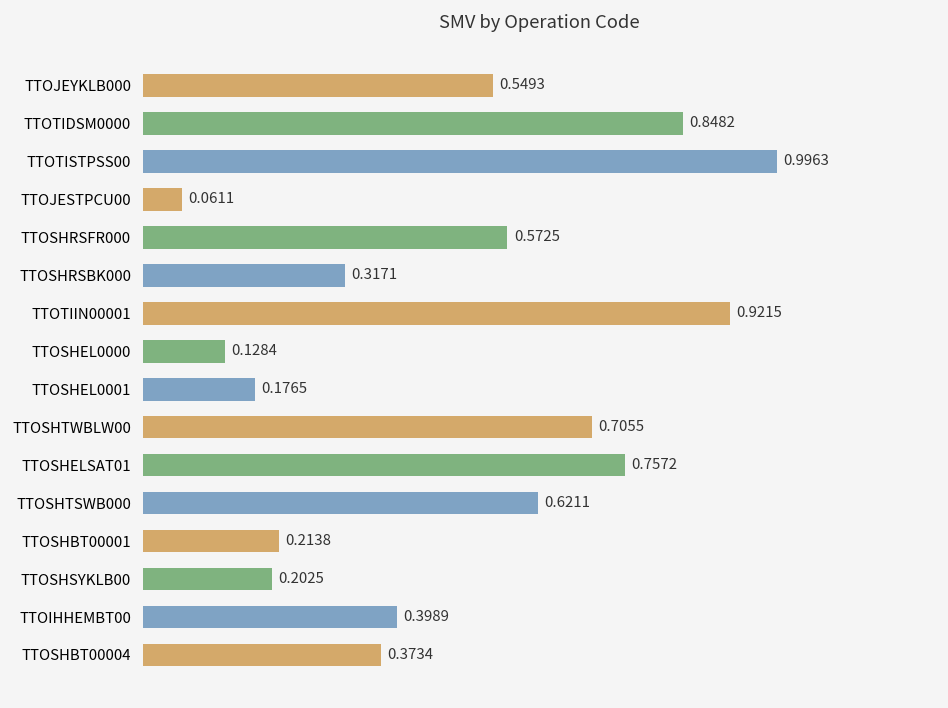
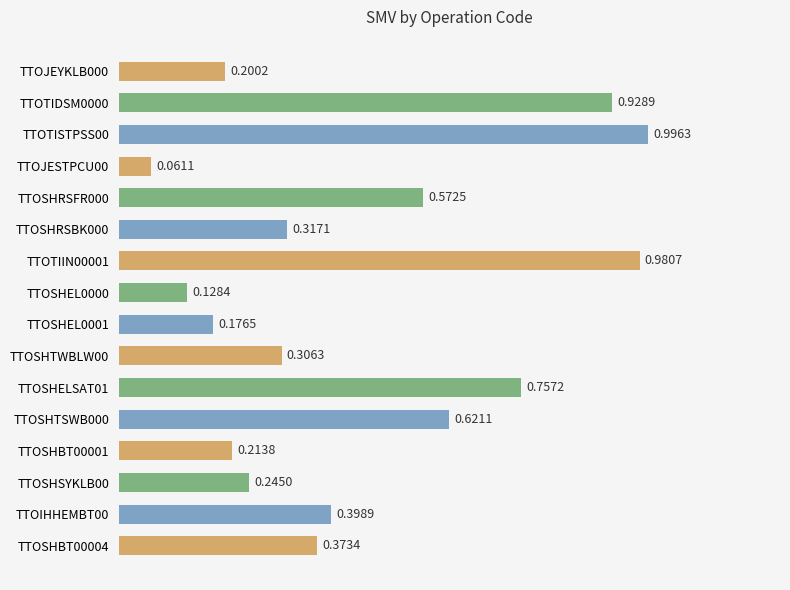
TTOJEYKLB000: 0.5493 -> 0.2002
TTOTIDSM0000: 0.8482 -> 0.9289
TTOTIIN00001: 0.9215 -> 0.9807
TTOSHTWBLW00: 0.7055 -> 0.3063
TTOSHSYKLB00: 0.2025 -> 0.2450
